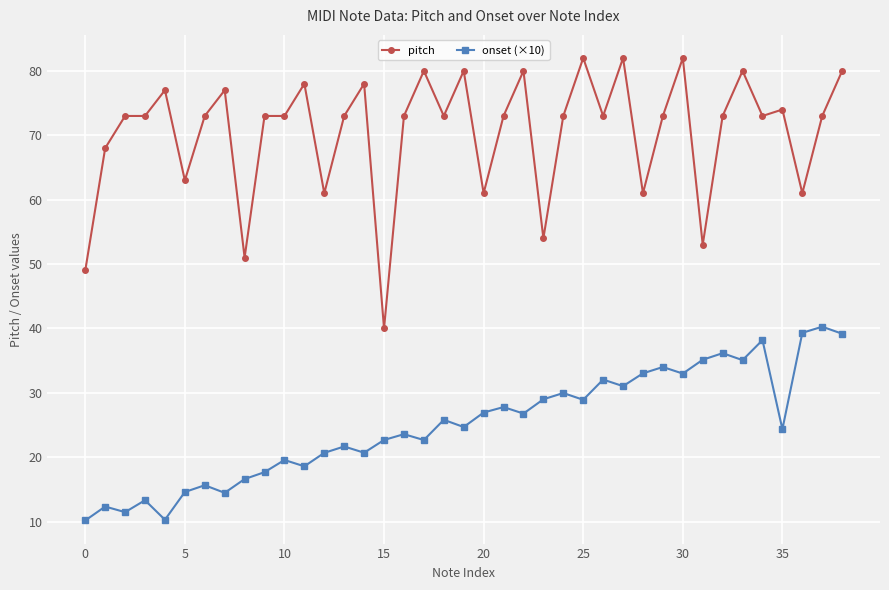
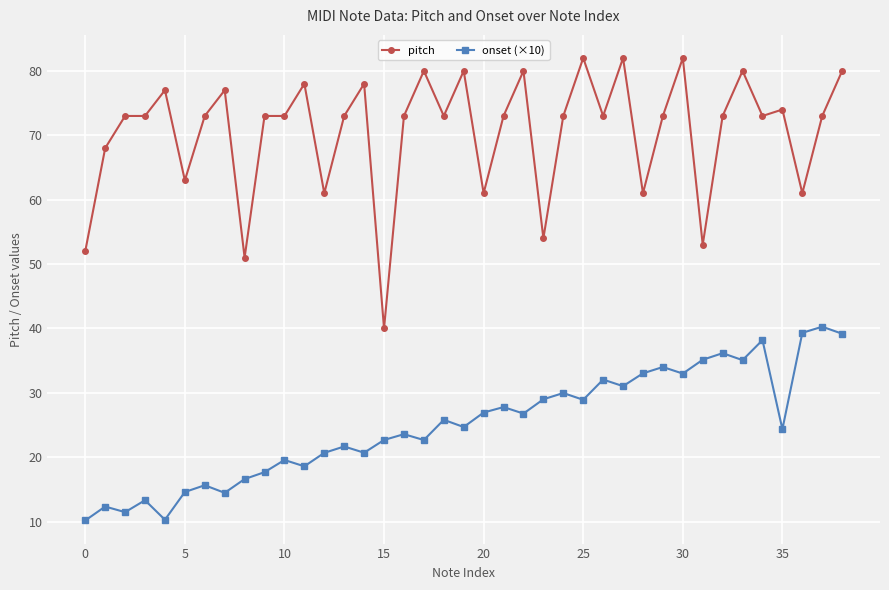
pitch, 0: 49 -> 52
